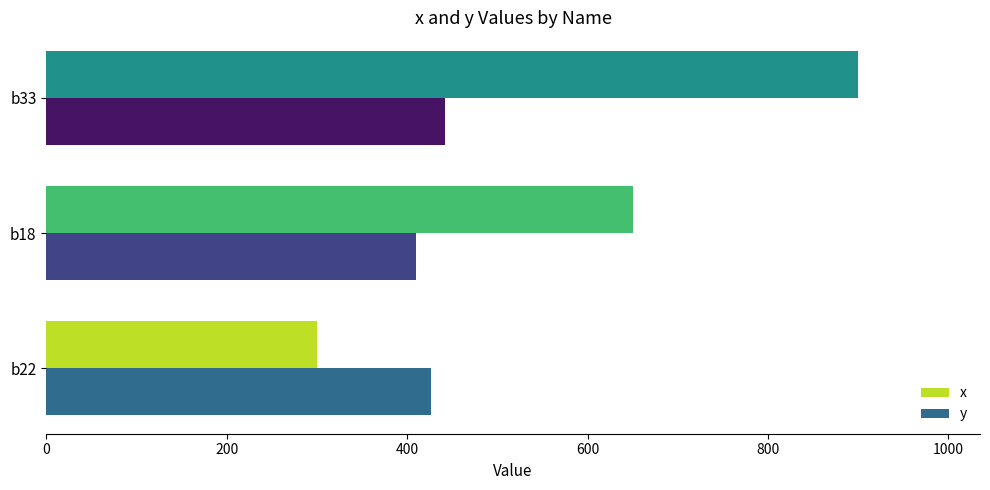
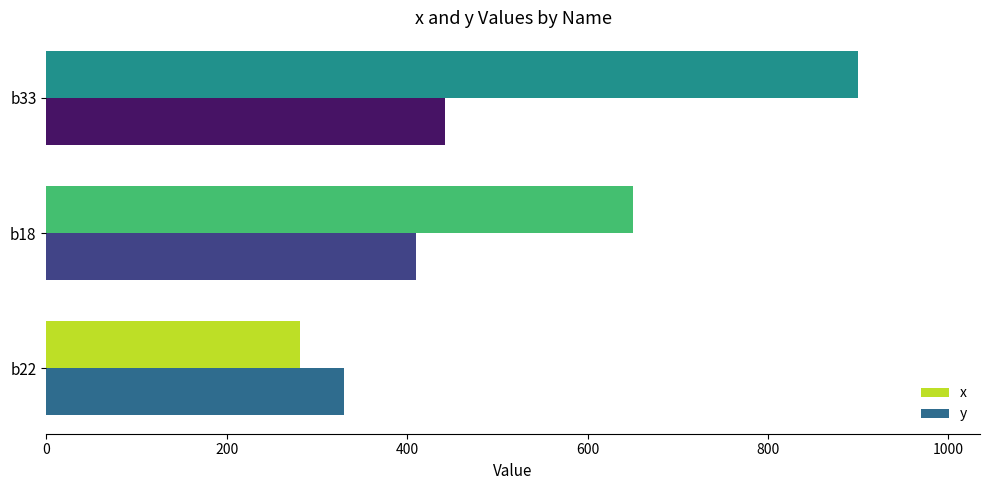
x, b22: 300 -> 280
y, b22: 430 -> 330
